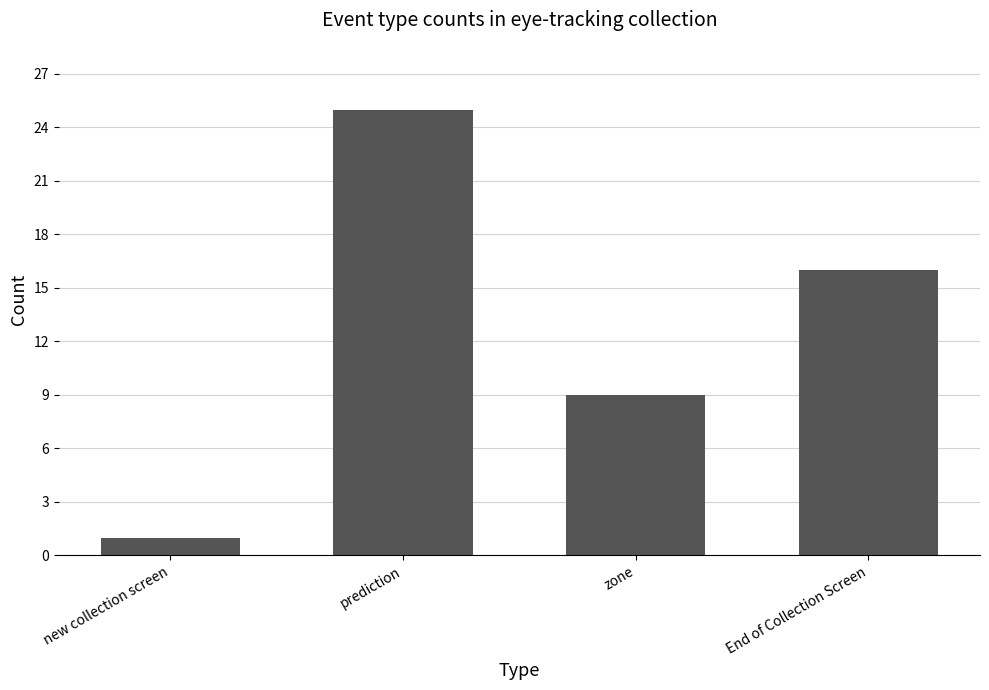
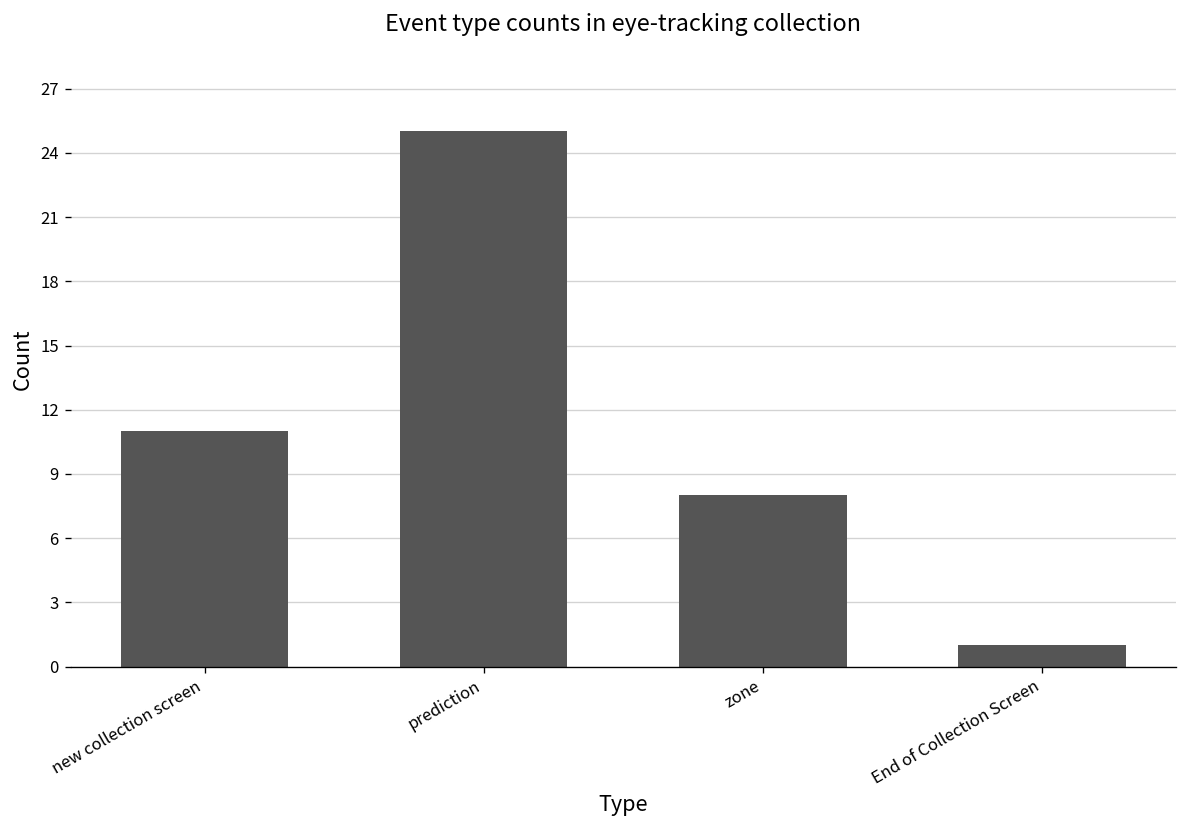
new collection screen: 1 -> 11
zone: 9 -> 8
End of Collection Screen: 16 -> 1
